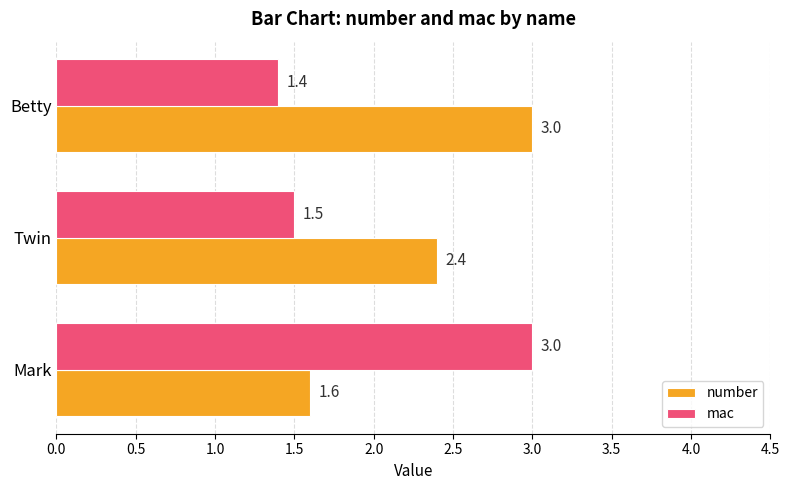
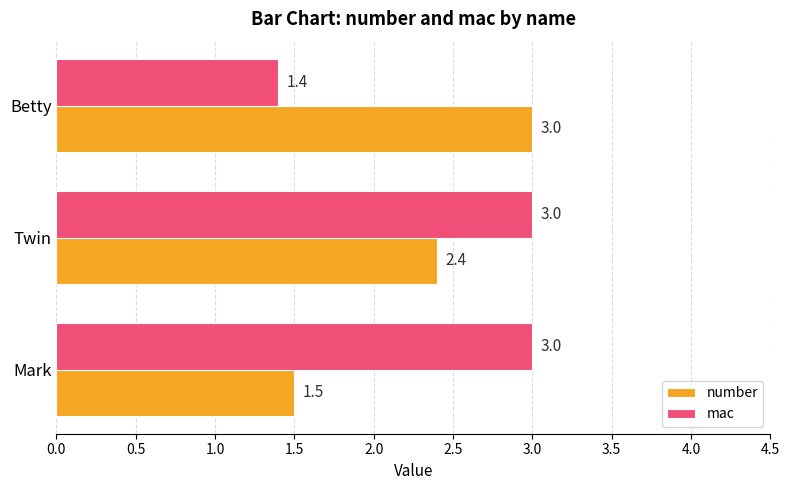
mac, Twin: 1.5 -> 3.0
number, Mark: 1.6 -> 1.5
